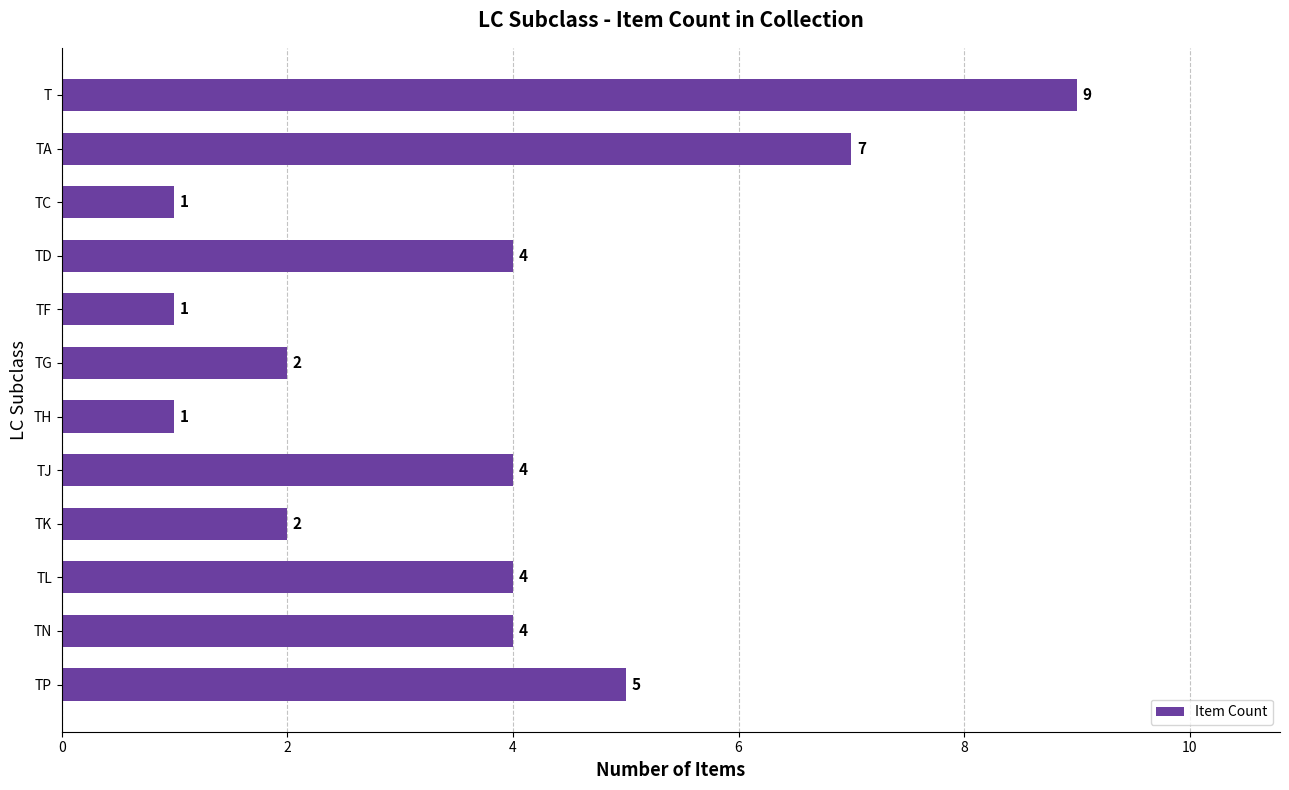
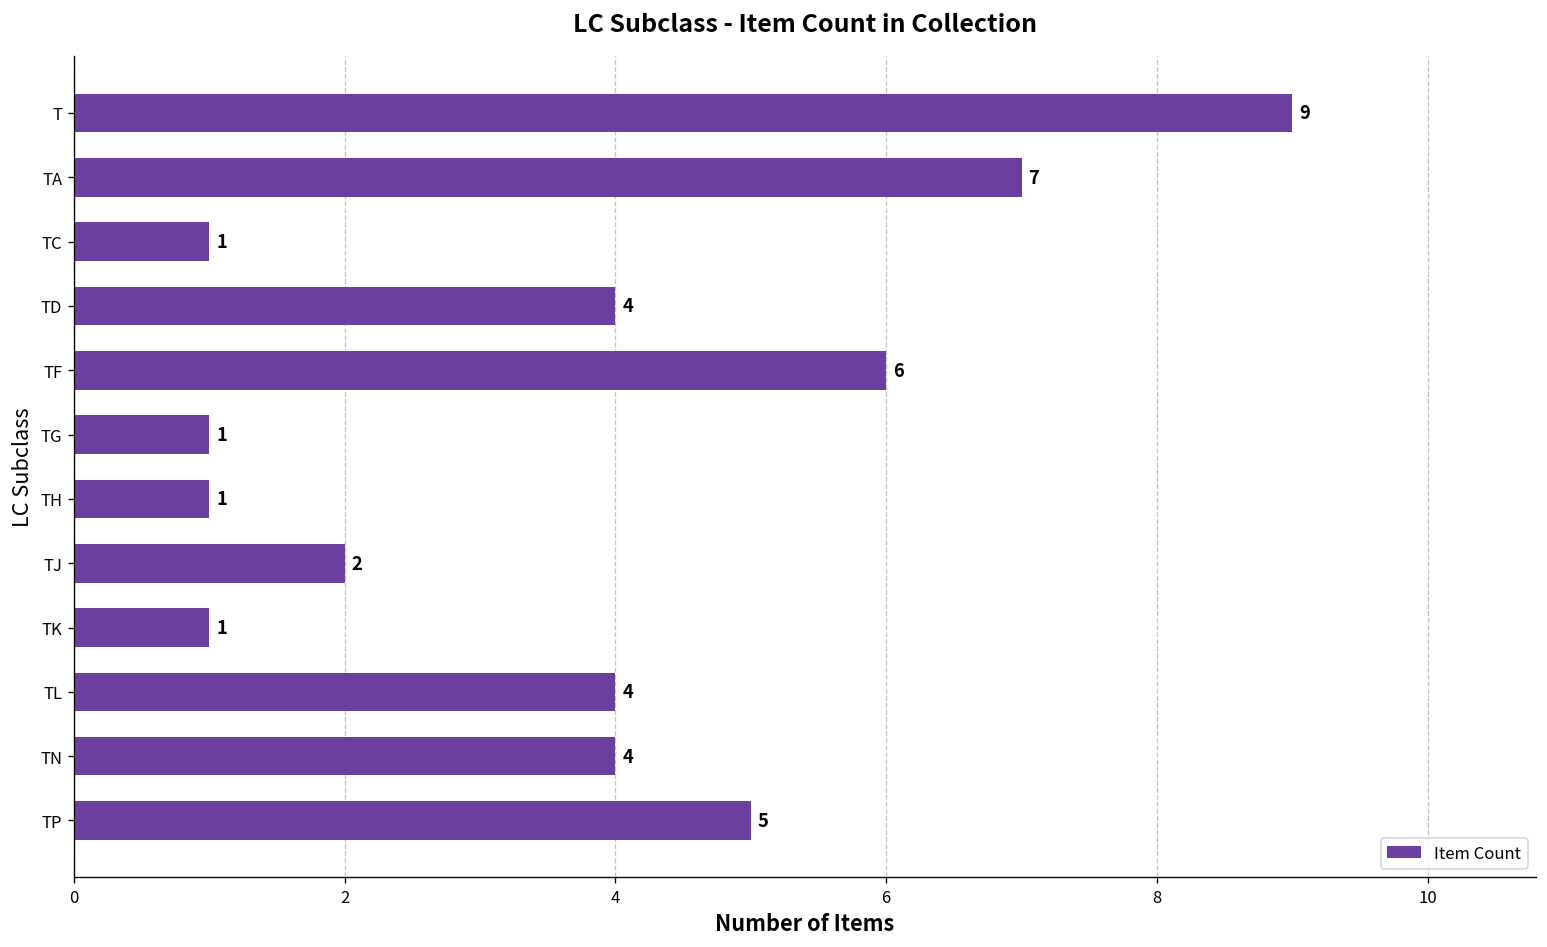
TF: 1 -> 6
TG: 2 -> 1
TJ: 4 -> 2
TK: 2 -> 1
